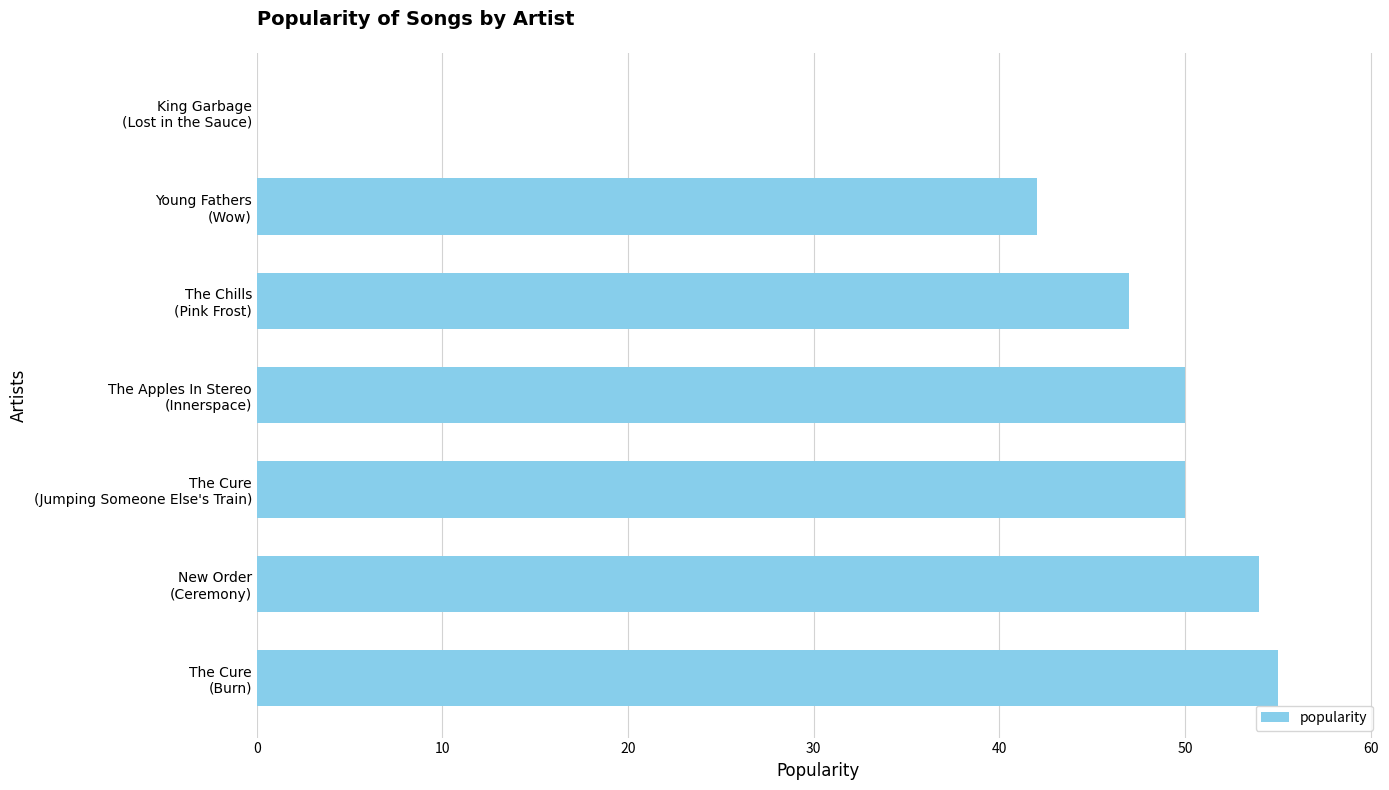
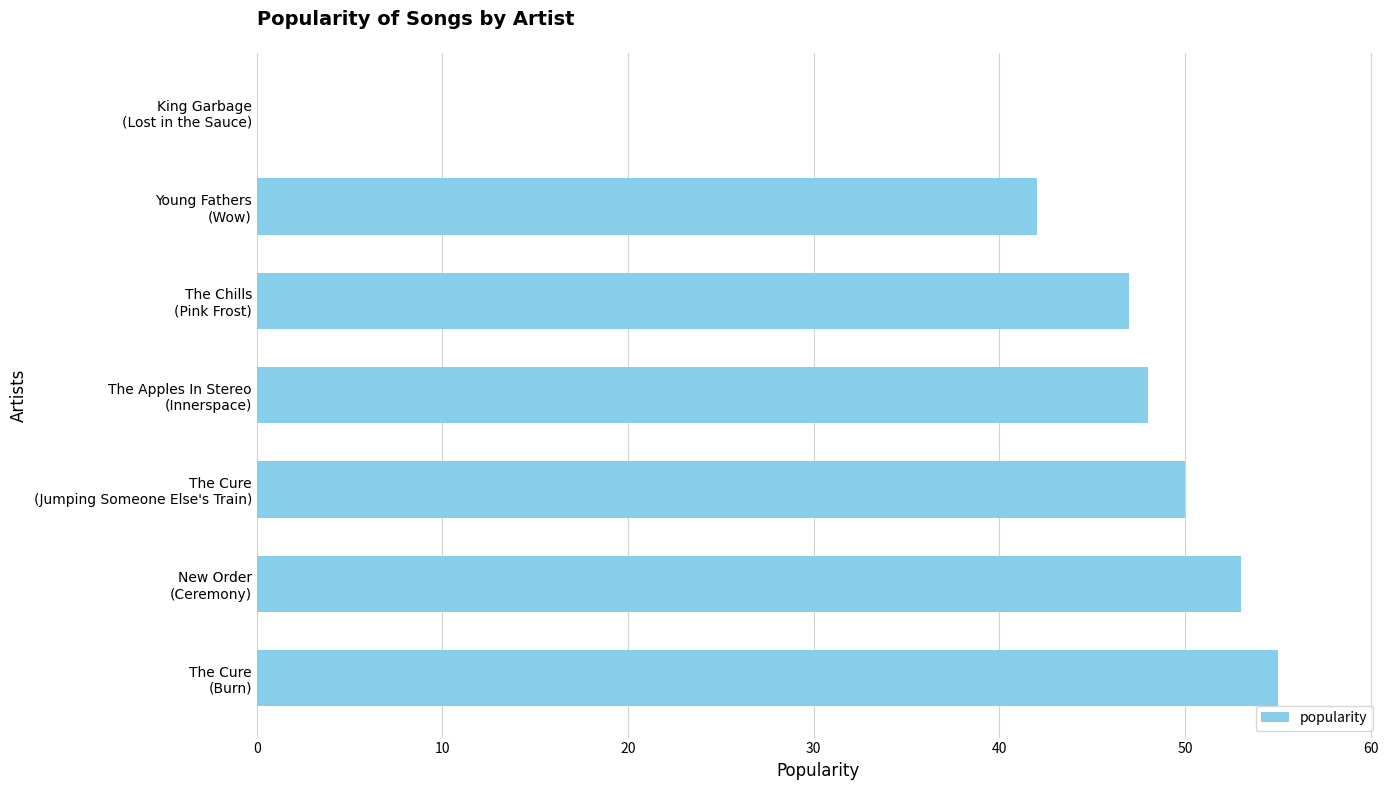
The Apples In Stereo (Innerspace): 50 -> 48
New Order (Ceremony): 54 -> 53
